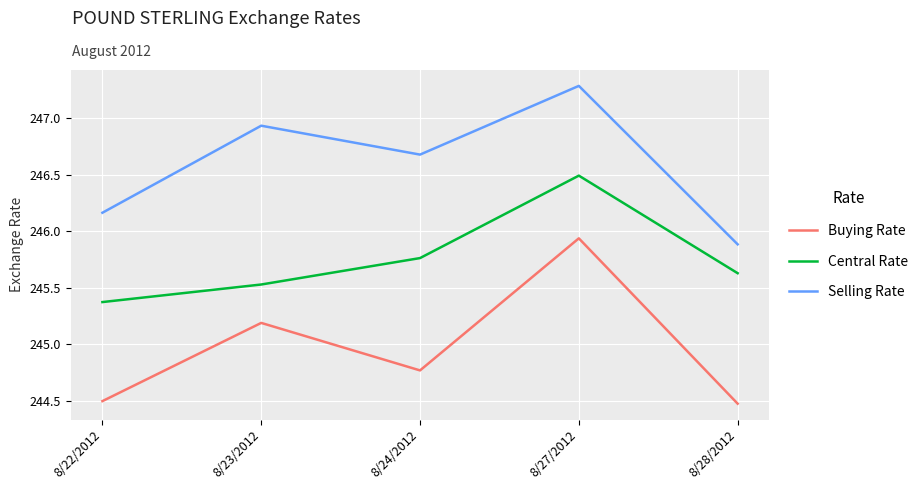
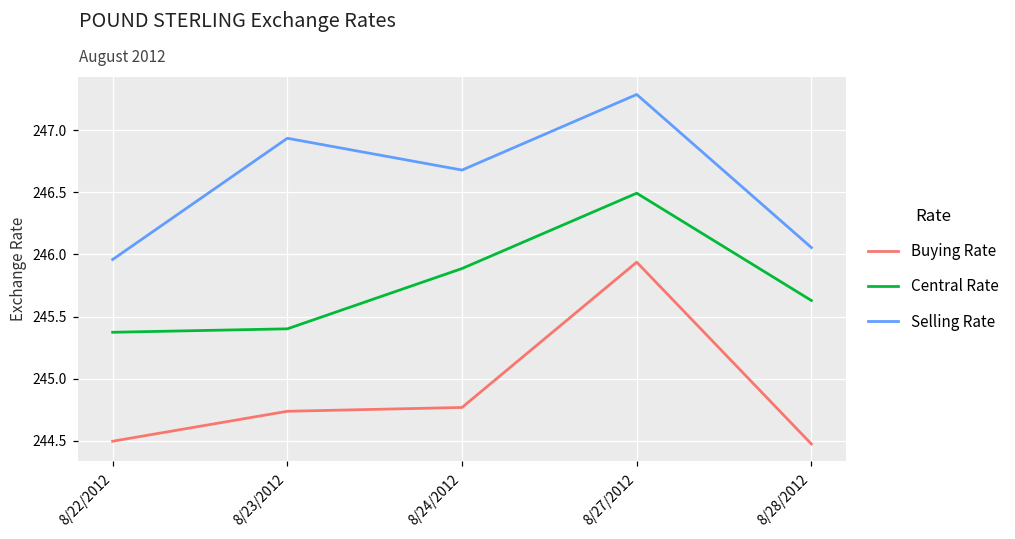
Selling Rate, 8/22/2012: 246.16 -> 245.96
Buying Rate, 8/23/2012: 245.19 -> 244.74
Central Rate, 8/23/2012: 245.53 -> 245.40
Central Rate, 8/24/2012: 245.76 -> 245.89
Selling Rate, 8/28/2012: 245.88 -> 246.05
